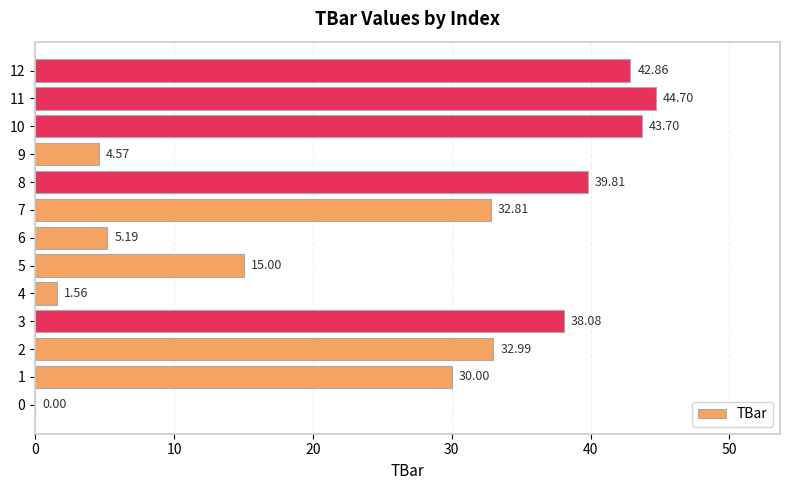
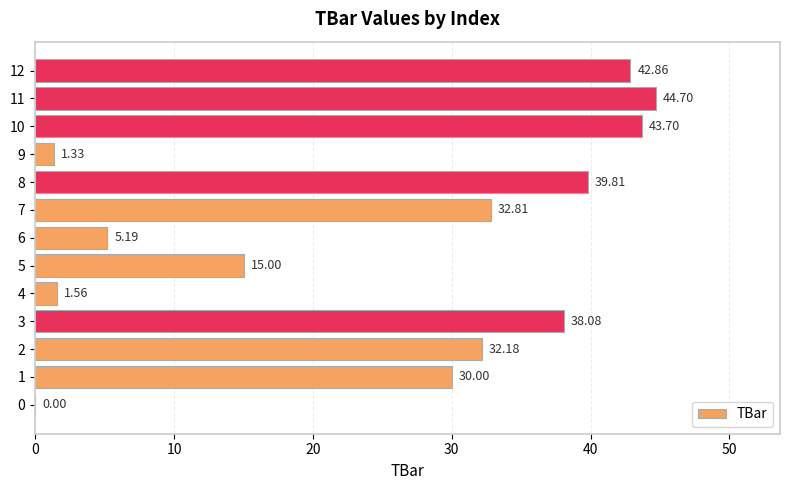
9: 4.57 -> 1.33
2: 32.99 -> 32.18
